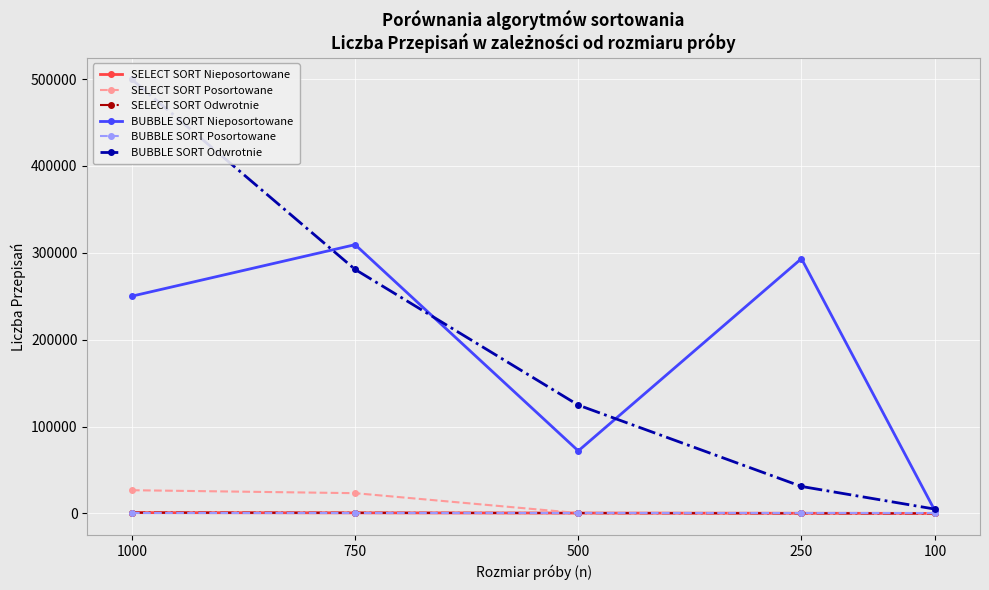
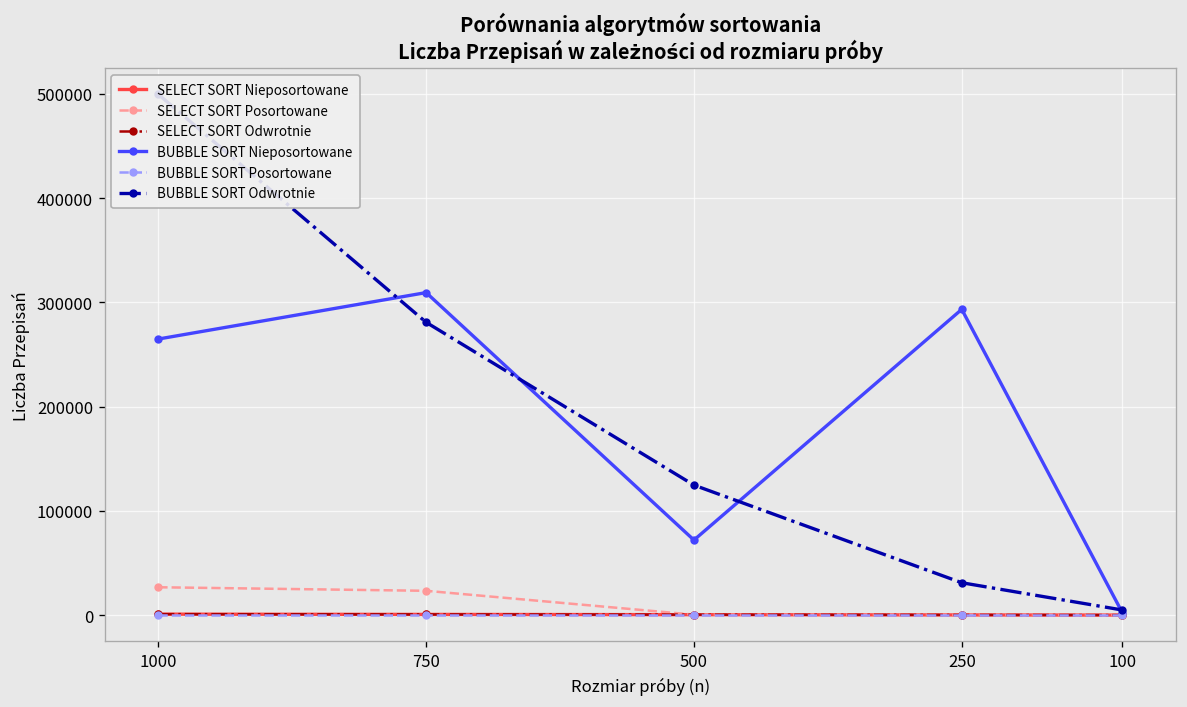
BUBBLE SORT Nieposortowane, 1000: 250000 -> 260000
